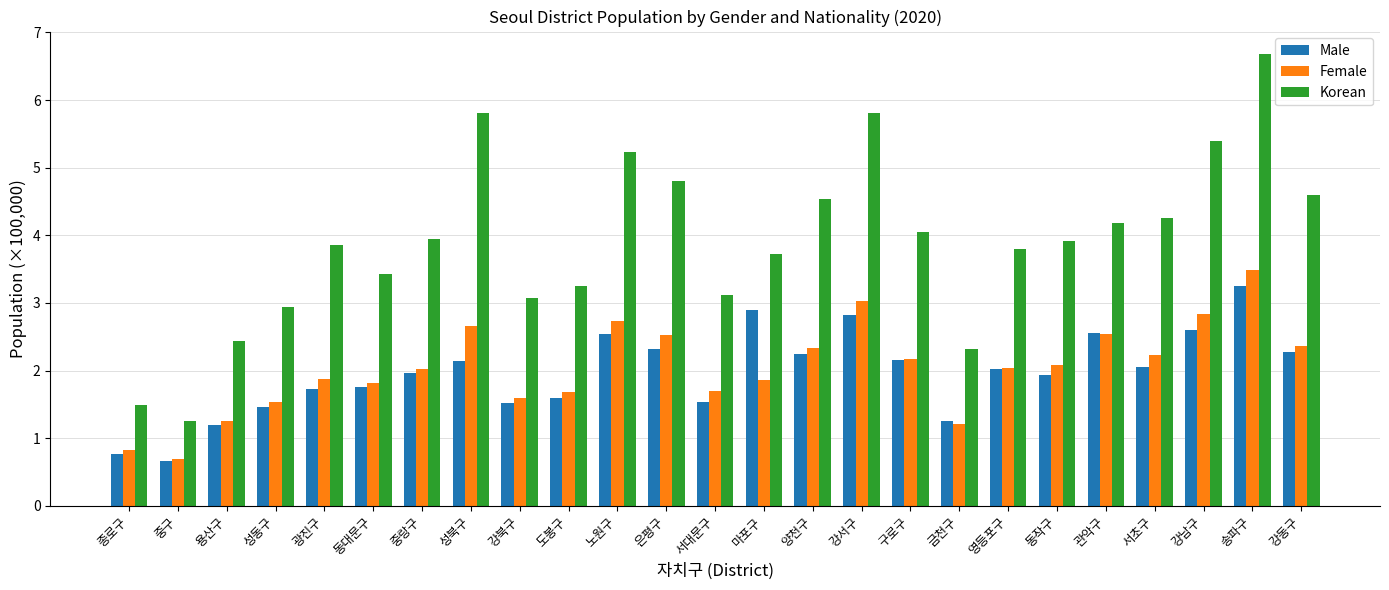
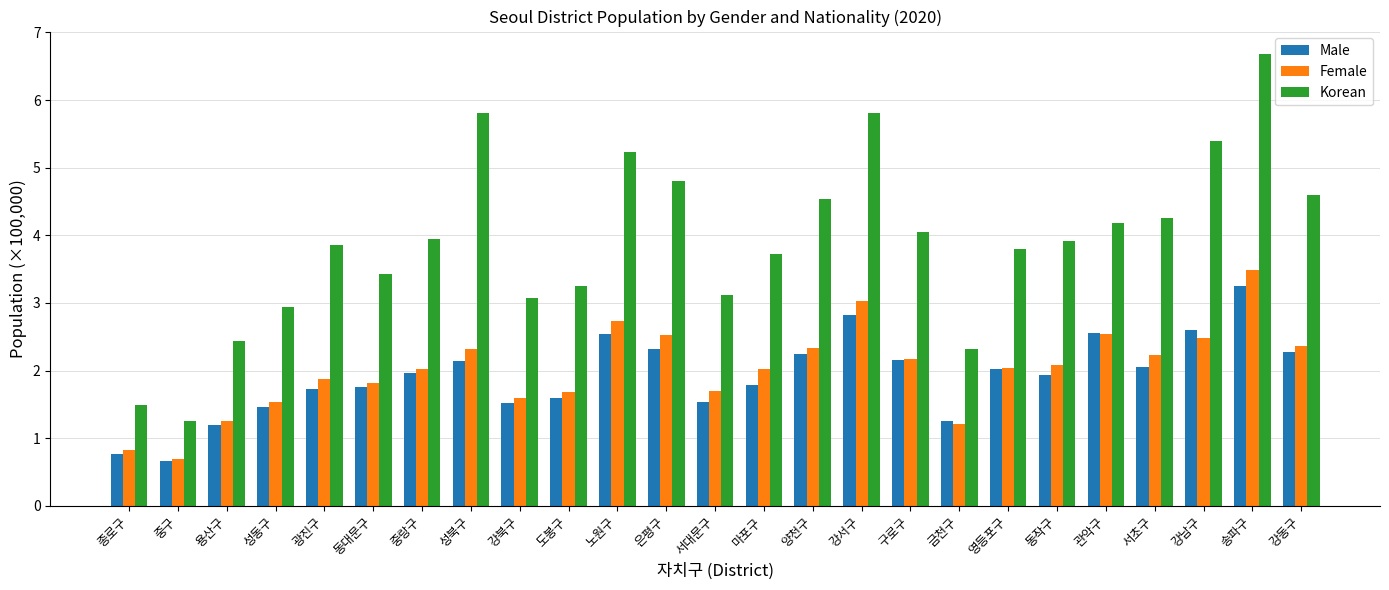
Female, 성북구: 2.7 -> 2.3
Male, 마포구: 2.9 -> 1.8
Female, 마포구: 1.9 -> 2.0
Female, 강남구: 2.8 -> 2.5
